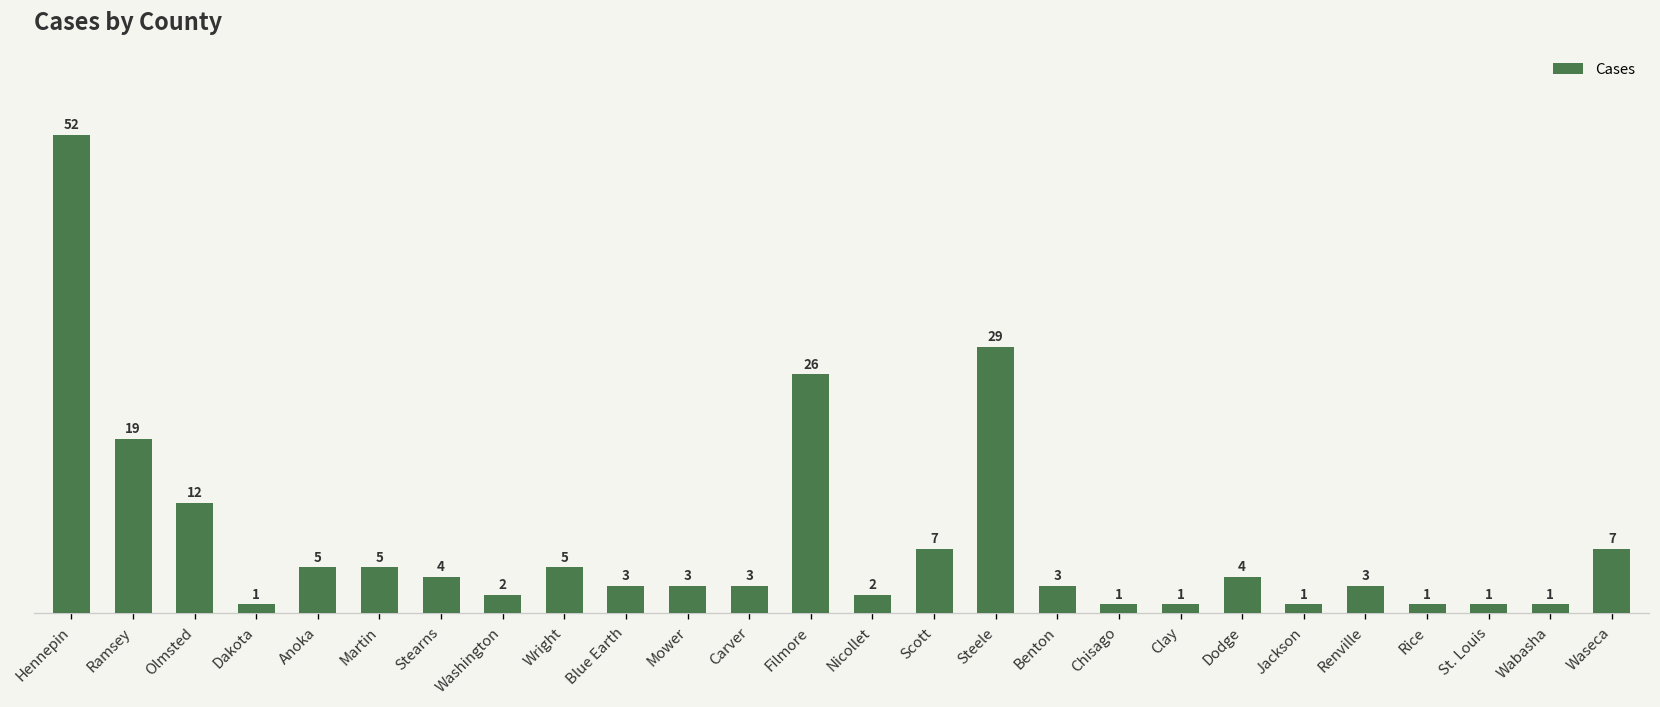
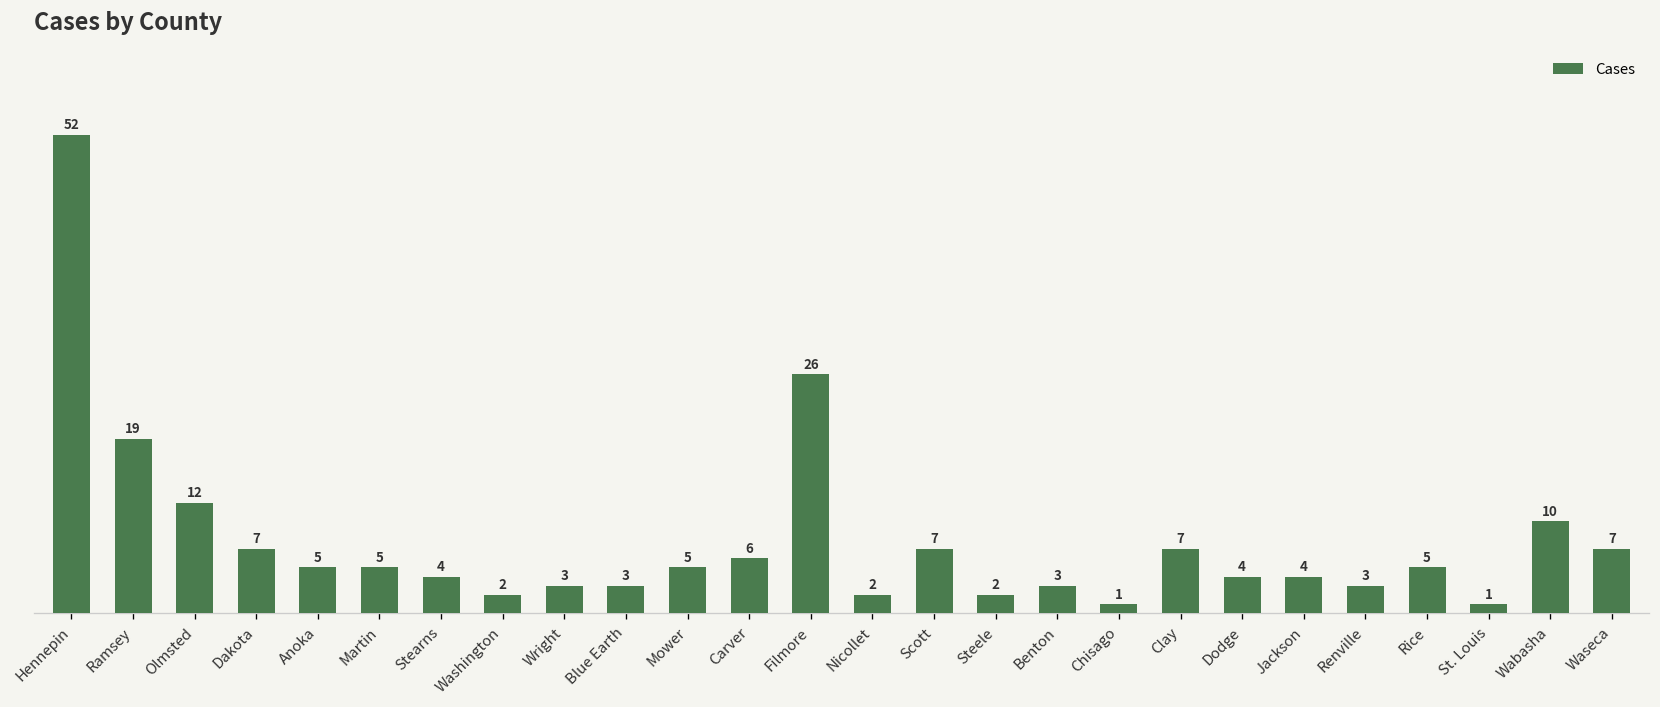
Dakota: 1 -> 7
Wright: 5 -> 3
Mower: 3 -> 5
Carver: 3 -> 6
Steele: 29 -> 2
Clay: 1 -> 7
Jackson: 1 -> 4
Rice: 1 -> 5
Wabasha: 1 -> 10
